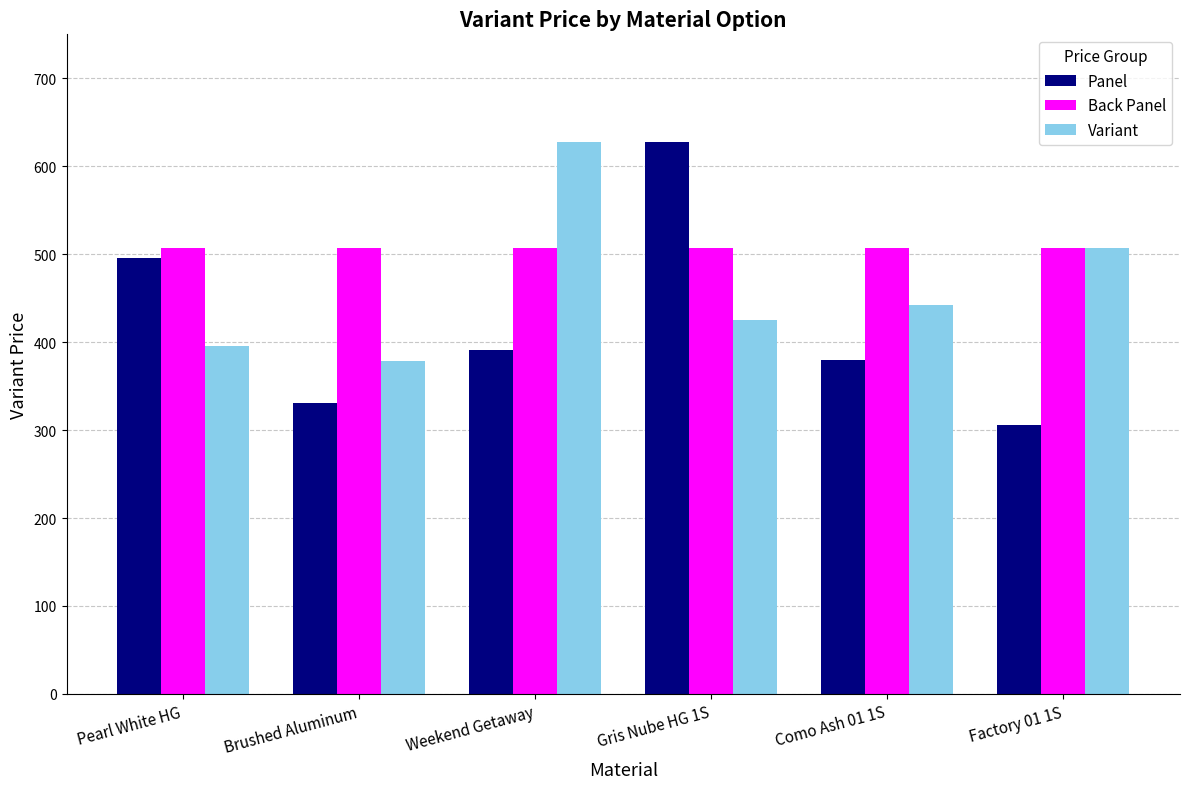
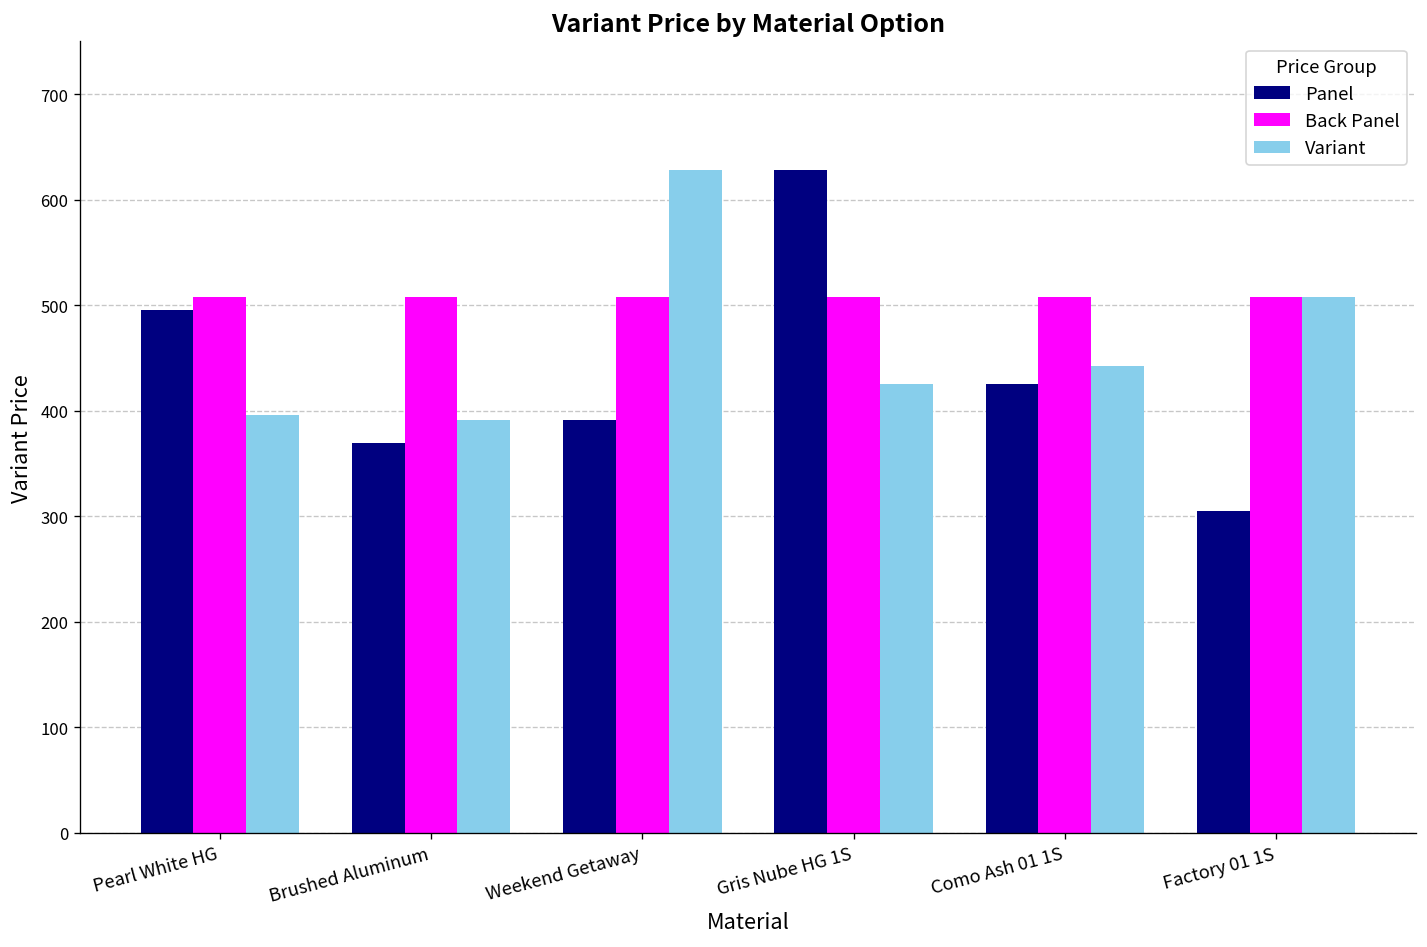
Panel, Brushed Aluminum: 330 -> 370
Variant, Brushed Aluminum: 380 -> 390
Panel, Como Ash 01 1S: 380 -> 430
